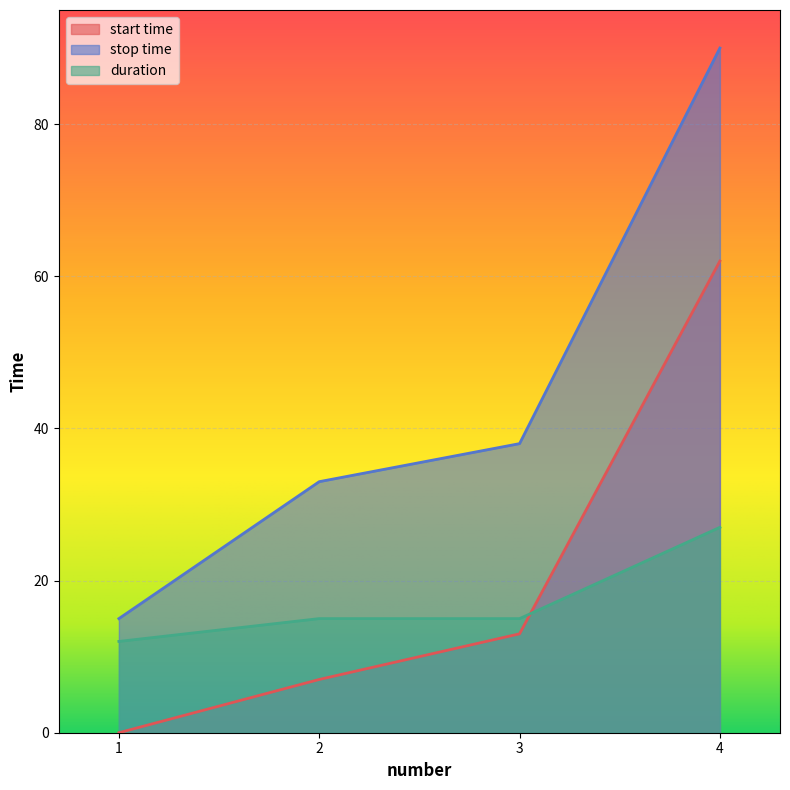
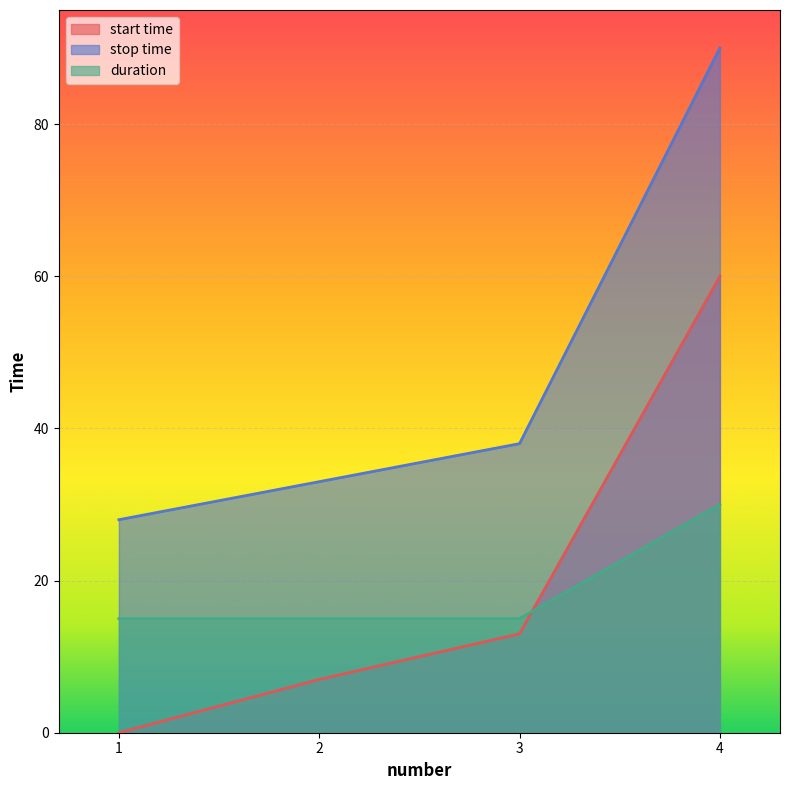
stop time, 1: 15 -> 28
duration, 1: 12 -> 15
start time, 4: 62 -> 60
duration, 4: 27 -> 30
